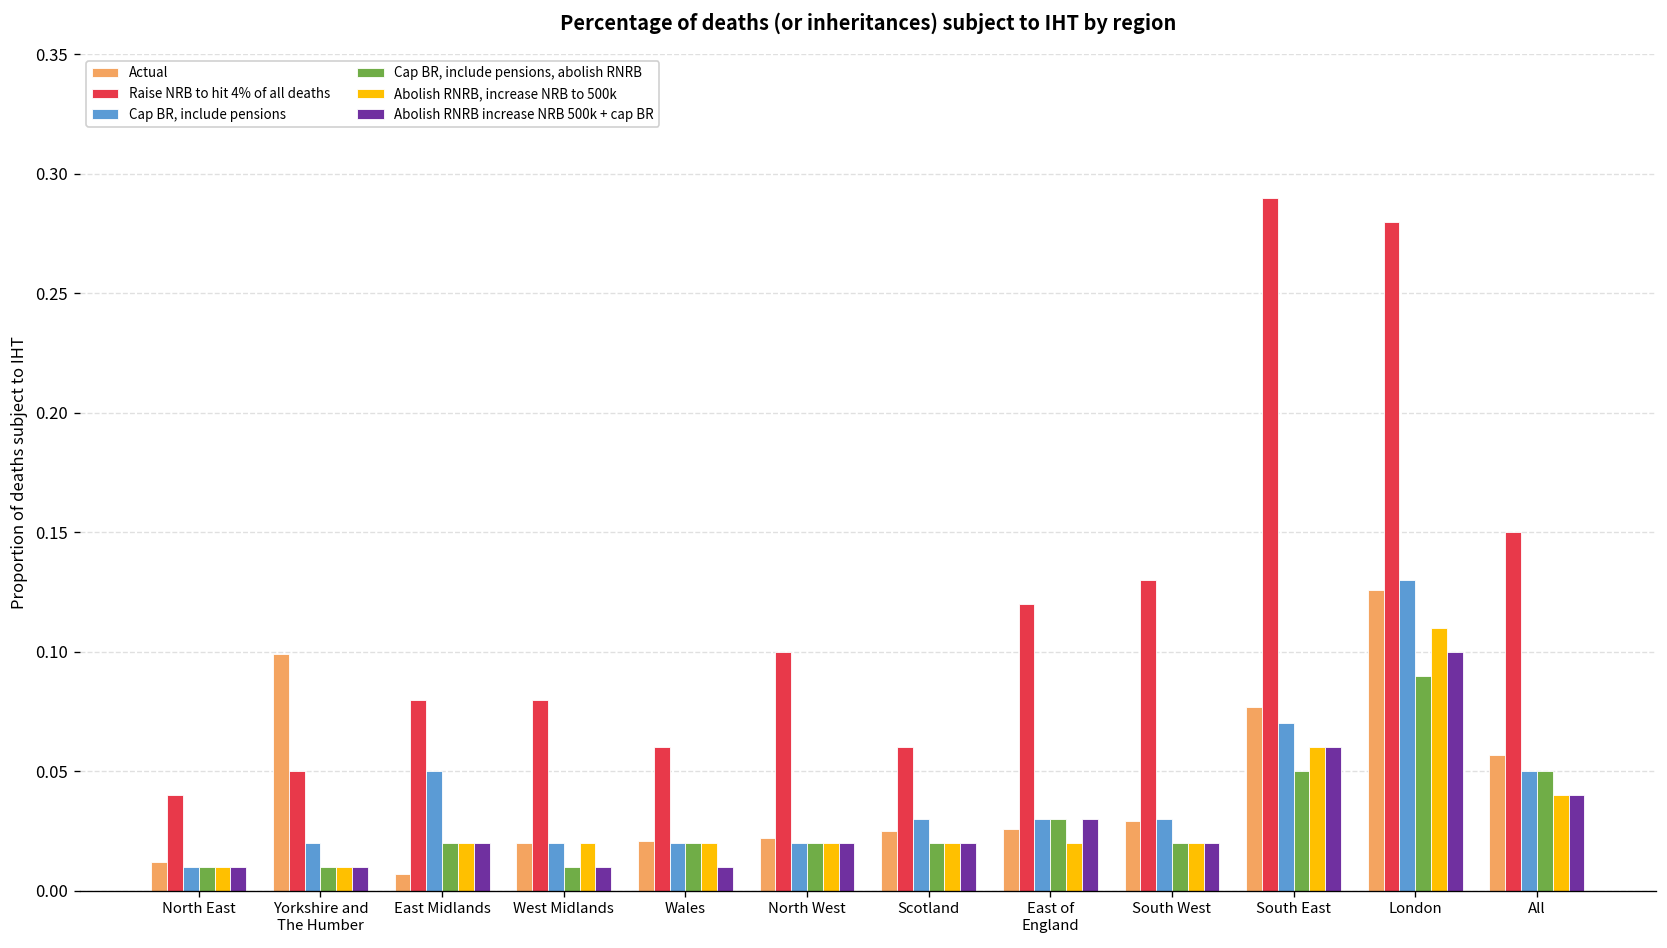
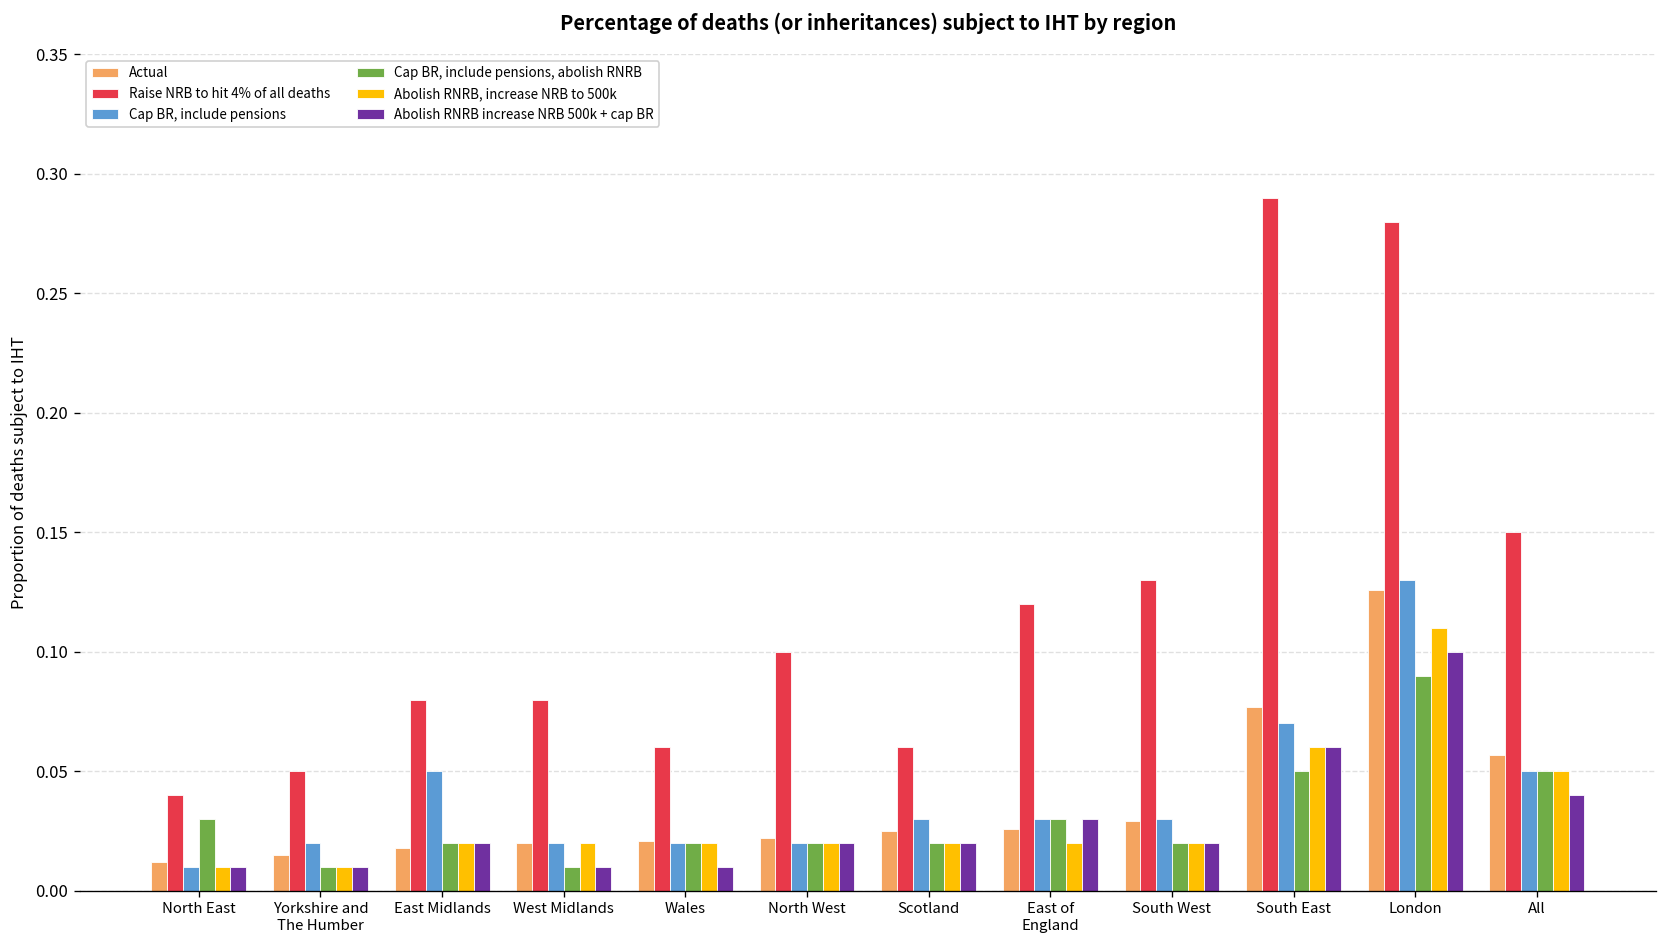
Cap BR, include pensions, abolish RNRB, North East: 0.01 -> 0.03
Actual, Yorkshire and The Humber: 0.099 -> 0.015
Actual, East Midlands: 0.007 -> 0.018
Abolish RNRB, increase NRB to 500k, All: 0.04 -> 0.05
